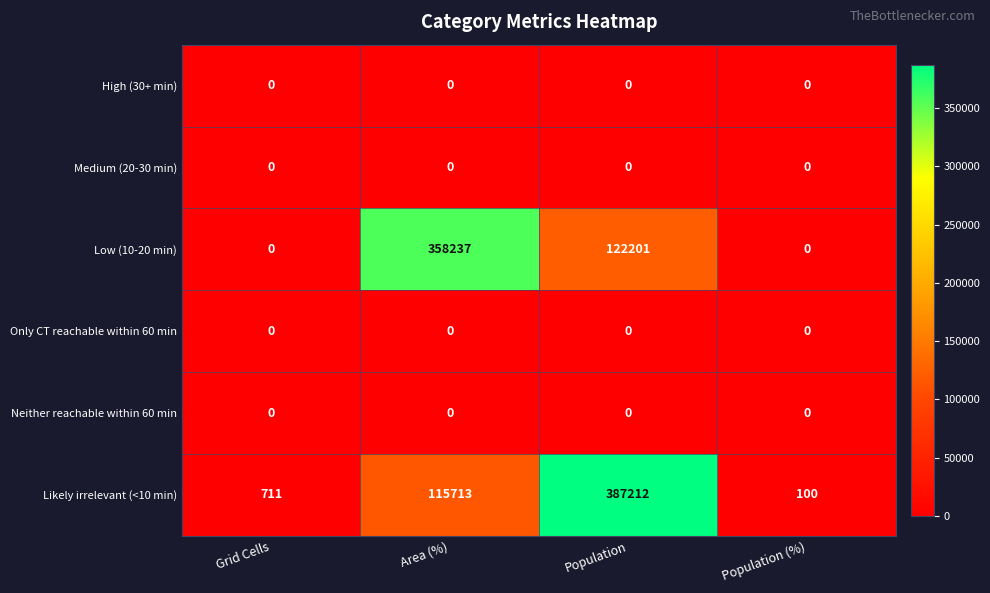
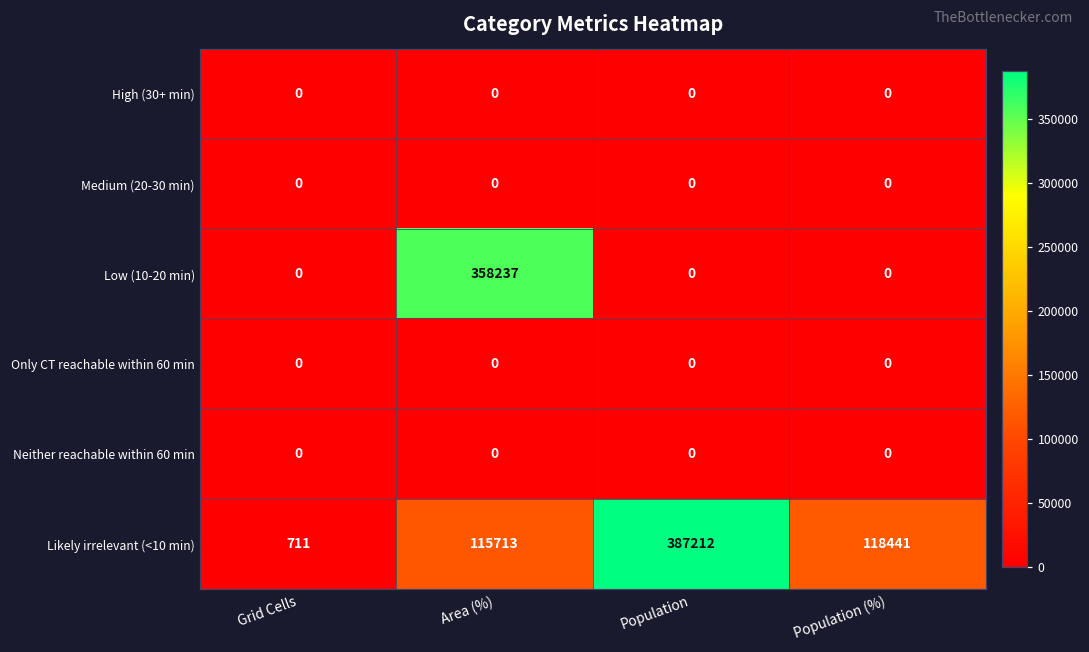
Low (10-20 min), Population: 122201 -> 0
Likely irrelevant (<10 min), Population (%): 100 -> 118441
